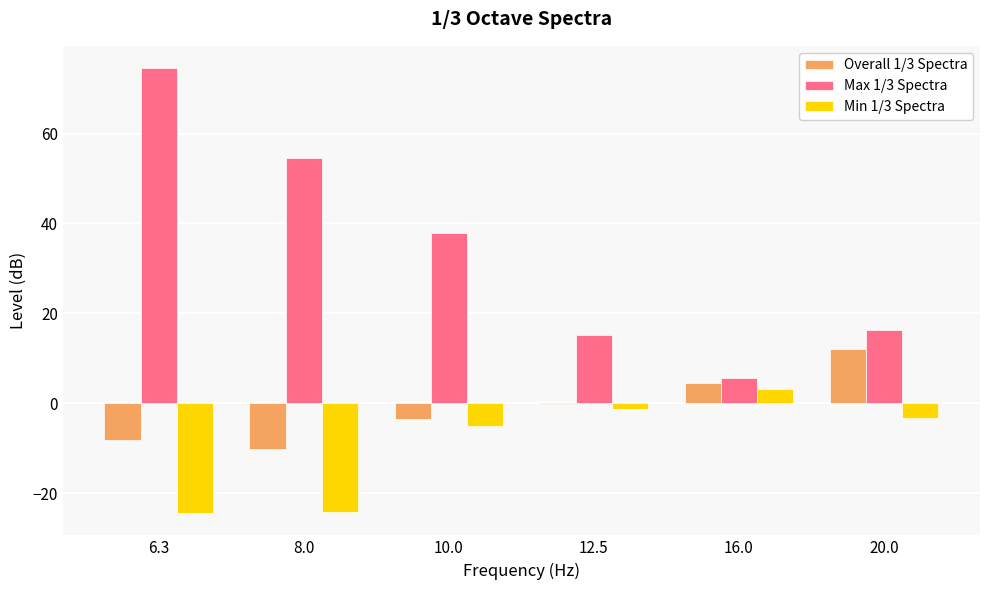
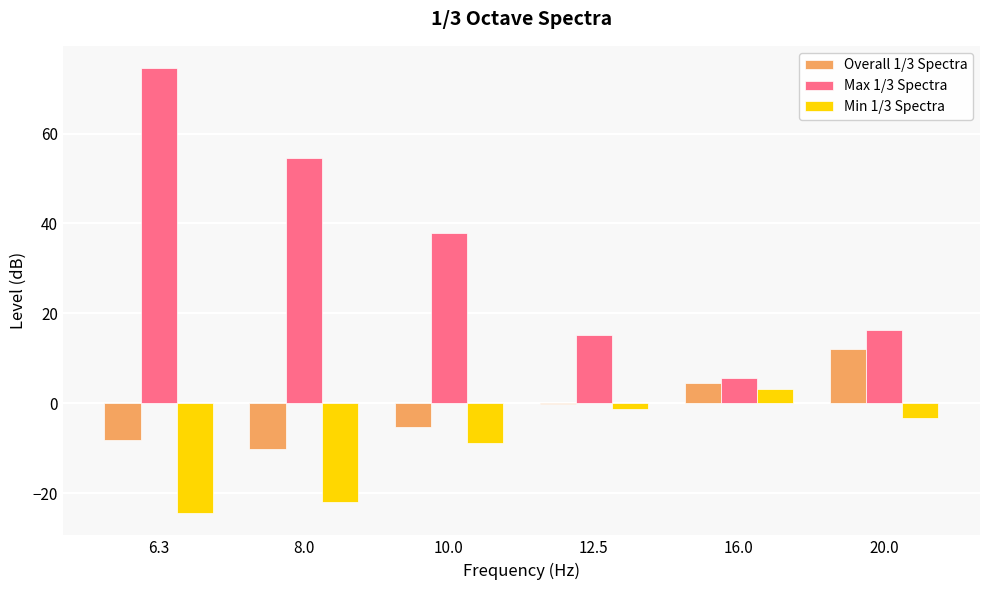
Min 1/3 Spectra, 8.0: -24 -> -22
Overall 1/3 Spectra, 10.0: -3 -> -5
Min 1/3 Spectra, 10.0: -5 -> -9
